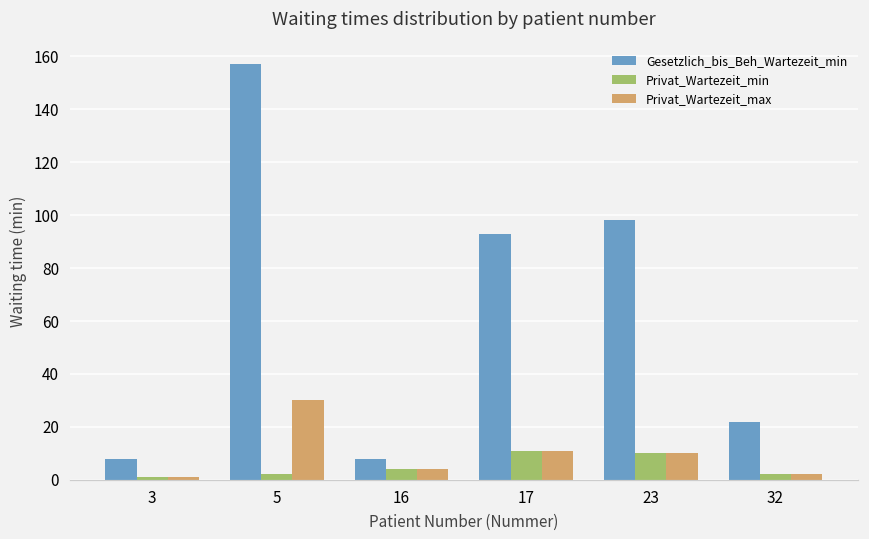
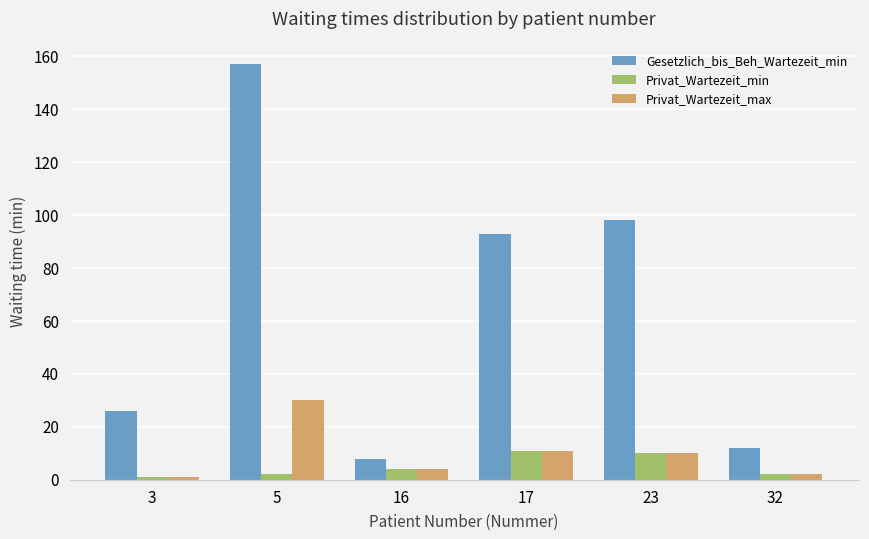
Gesetzlich_bis_Beh_Wartezeit_min, 3: 8 -> 26
Gesetzlich_bis_Beh_Wartezeit_min, 32: 22 -> 12
